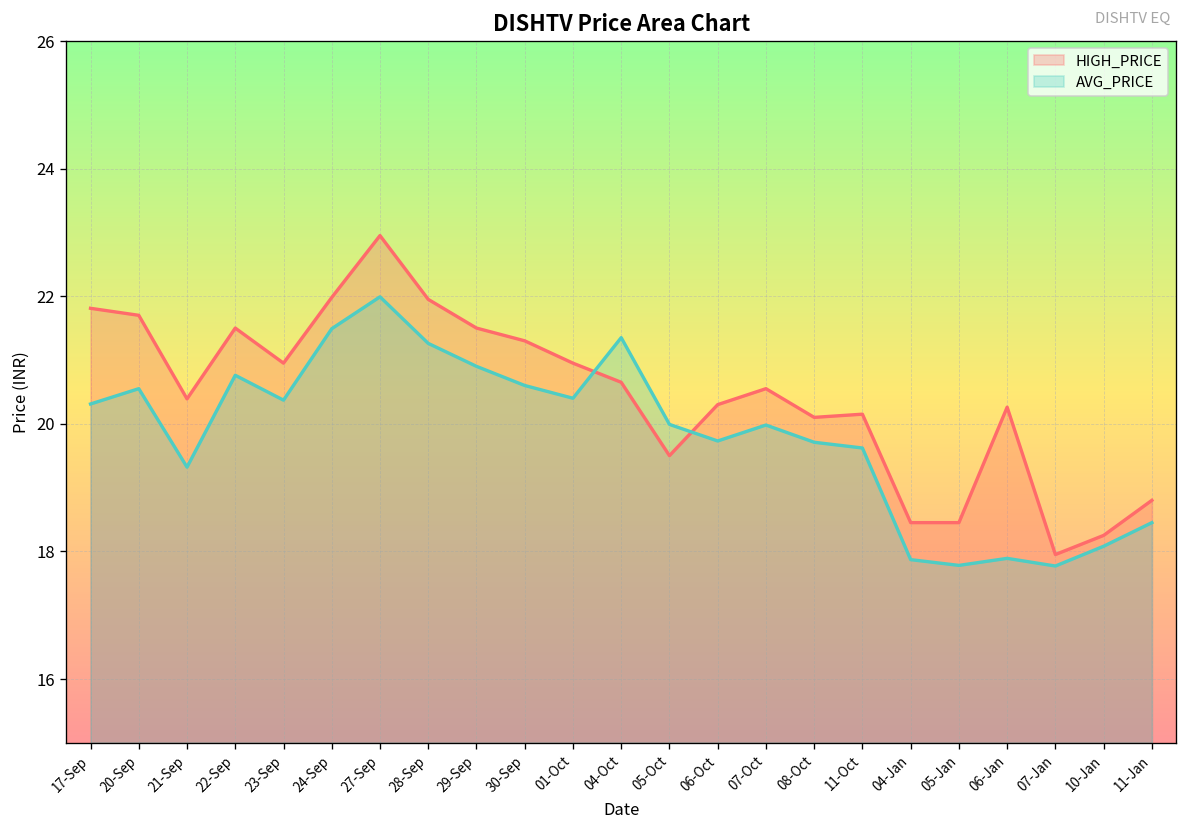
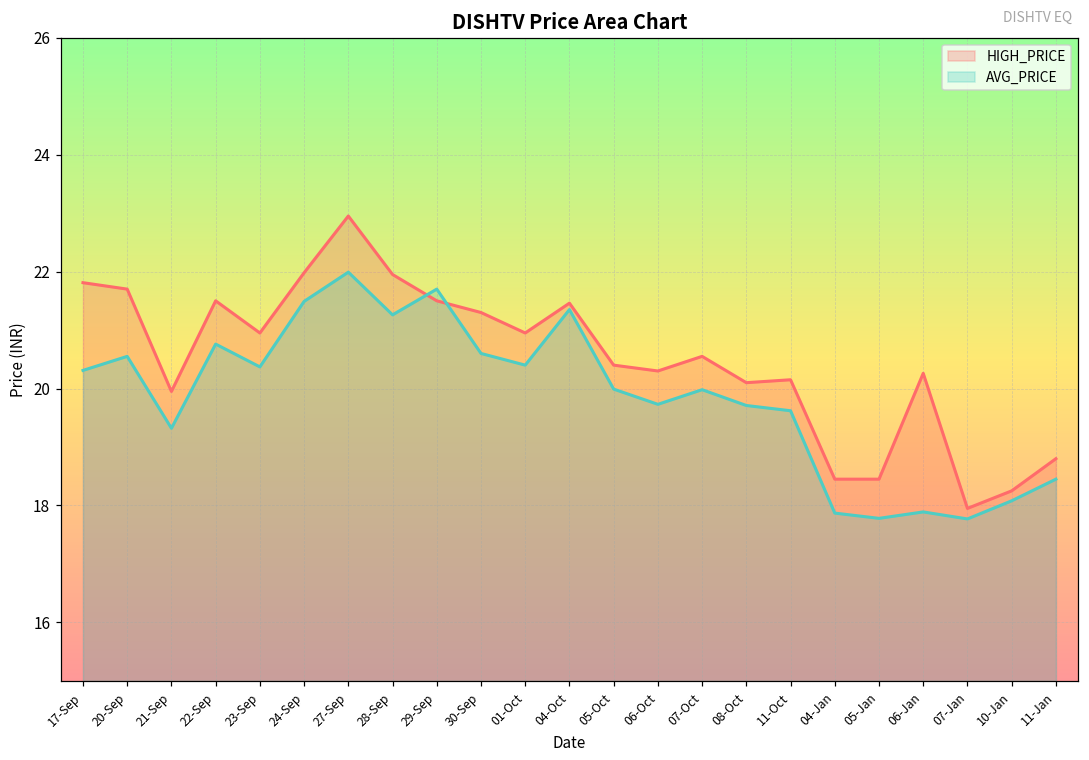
HIGH_PRICE, 21-Sep: 20.4 -> 20.0
AVG_PRICE, 29-Sep: 20.9 -> 21.7
HIGH_PRICE, 04-Oct: 20.7 -> 21.5
HIGH_PRICE, 05-Oct: 19.5 -> 20.4
